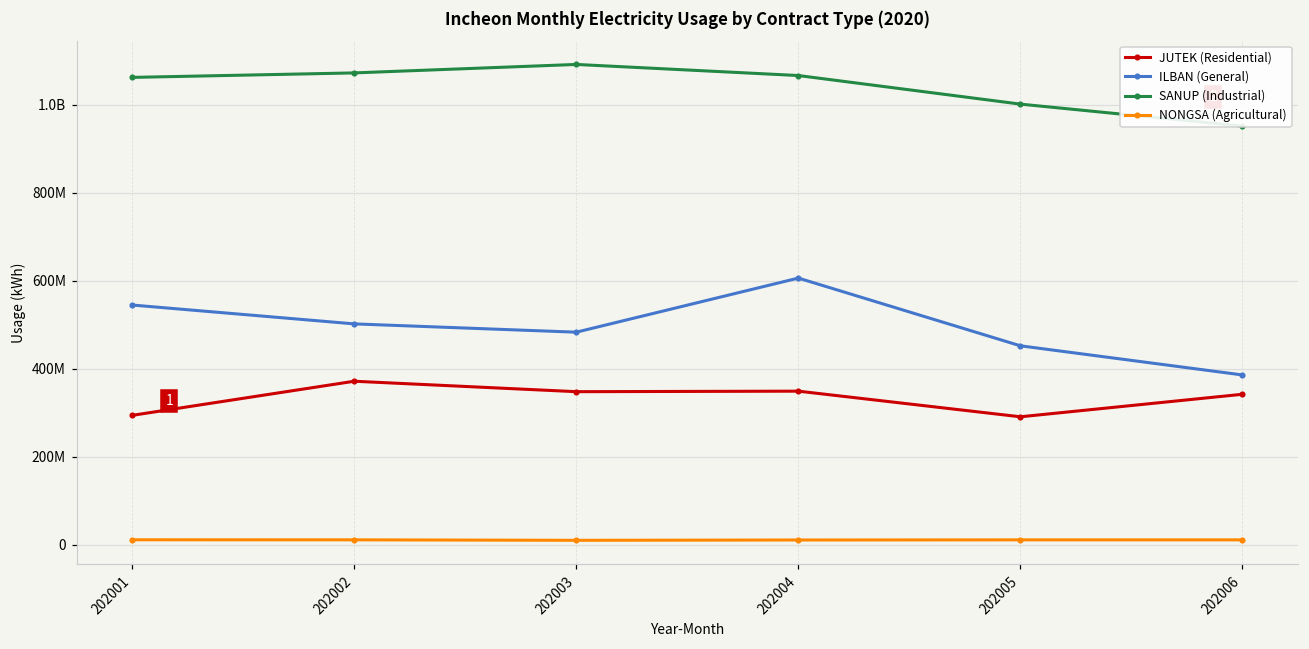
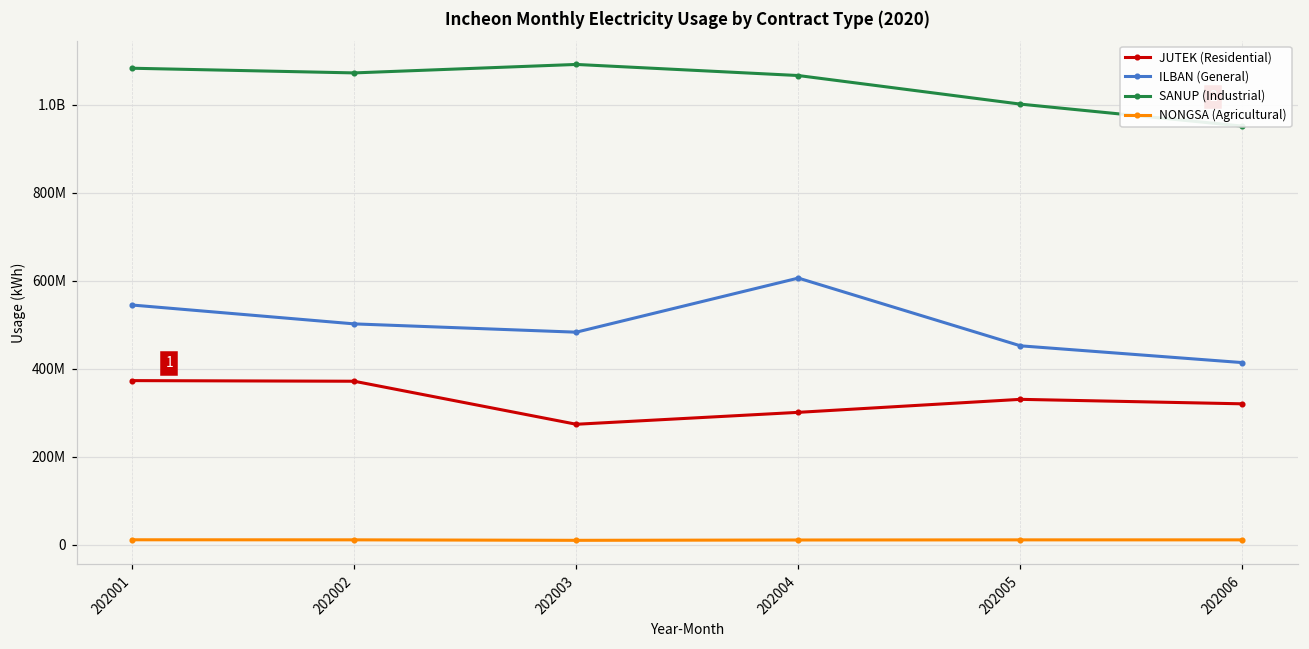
JUTEK (Residential), 202001: 290000000 -> 370000000
SANUP (Industrial), 202001: 1060000000 -> 1080000000
JUTEK (Residential), 202003: 350000000 -> 270000000
JUTEK (Residential), 202004: 350000000 -> 300000000
JUTEK (Residential), 202005: 290000000 -> 330000000
JUTEK (Residential), 202006: 340000000 -> 320000000
ILBAN (General), 202006: 390000000 -> 410000000
